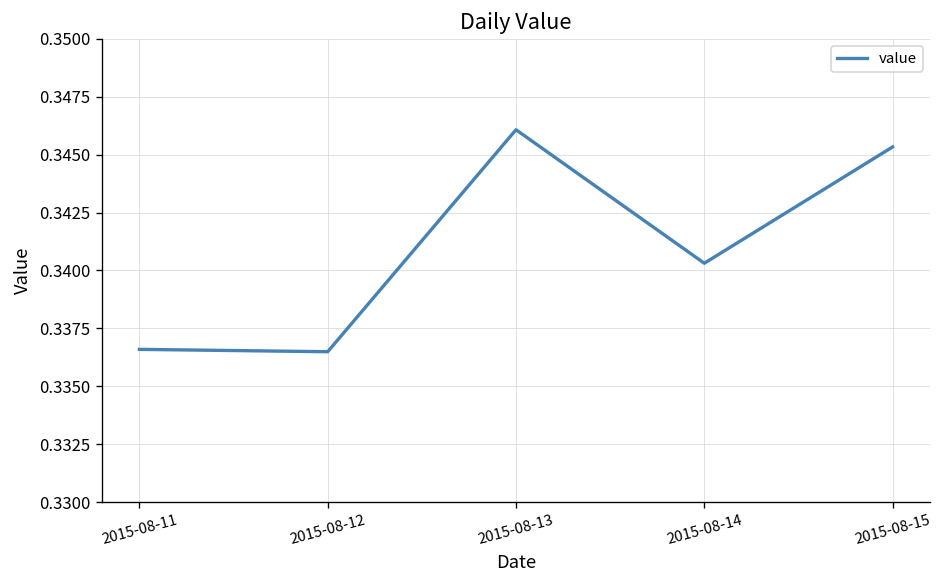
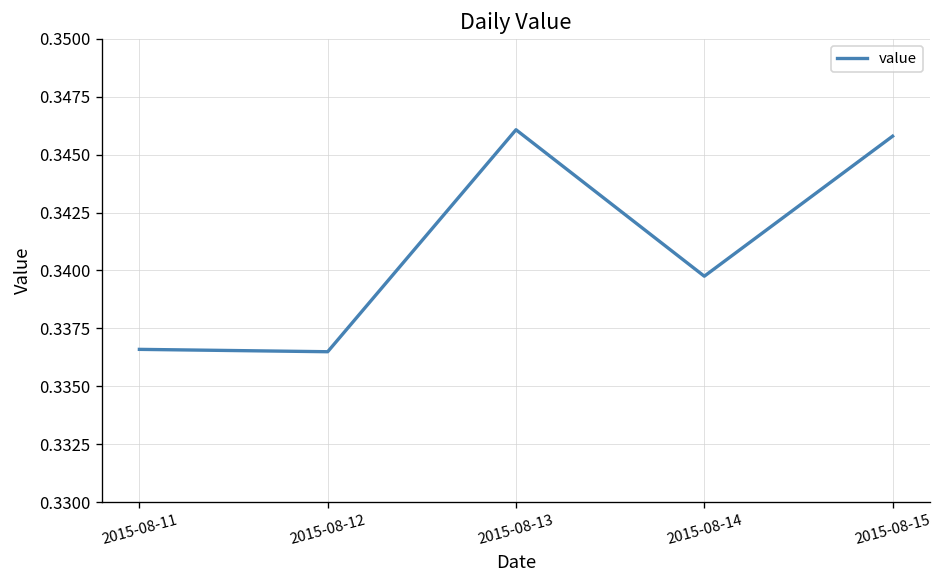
2015-08-14: 0.3403 -> 0.3398
2015-08-15: 0.3453 -> 0.3458
